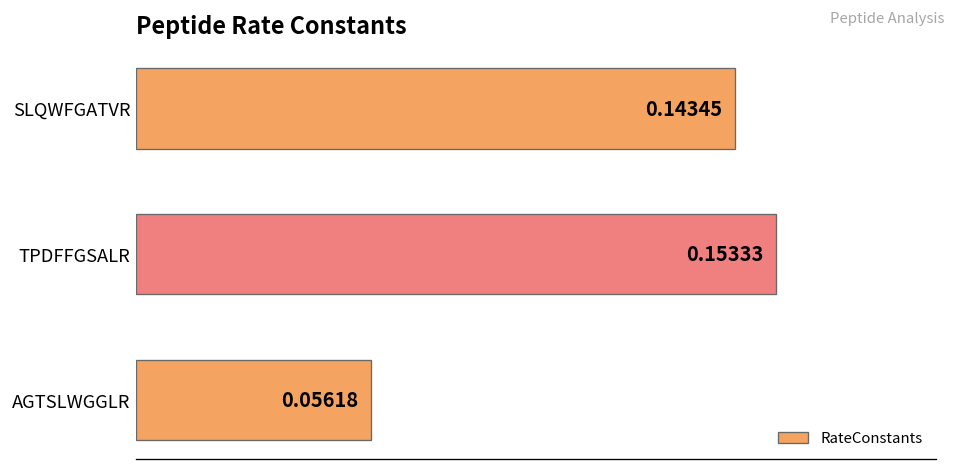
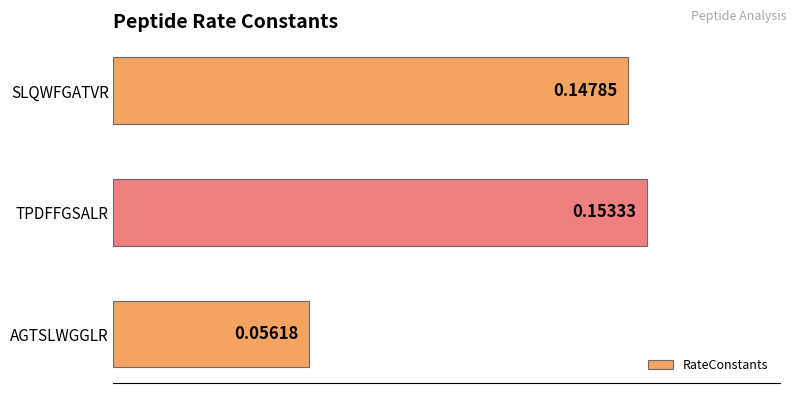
SLQWFGATVR: 0.14345 -> 0.14785
